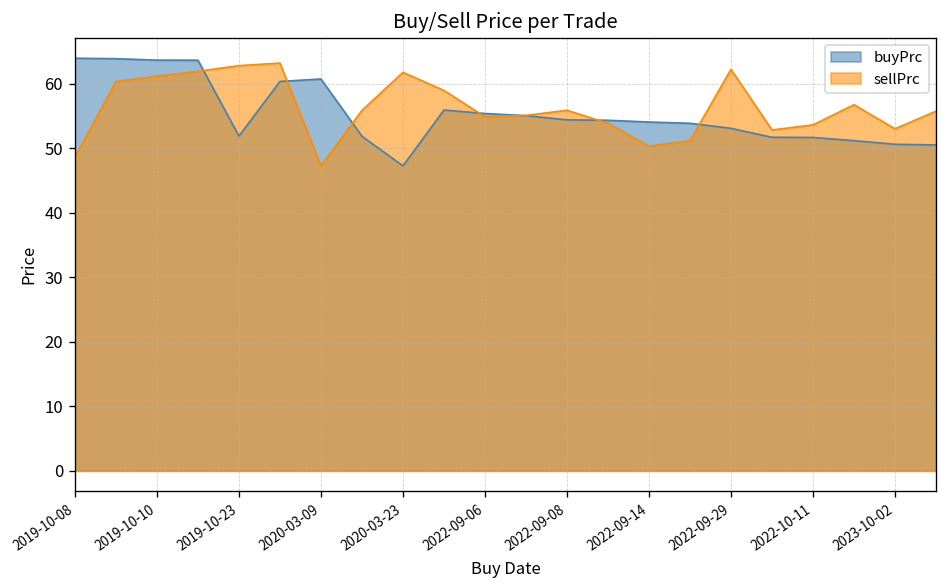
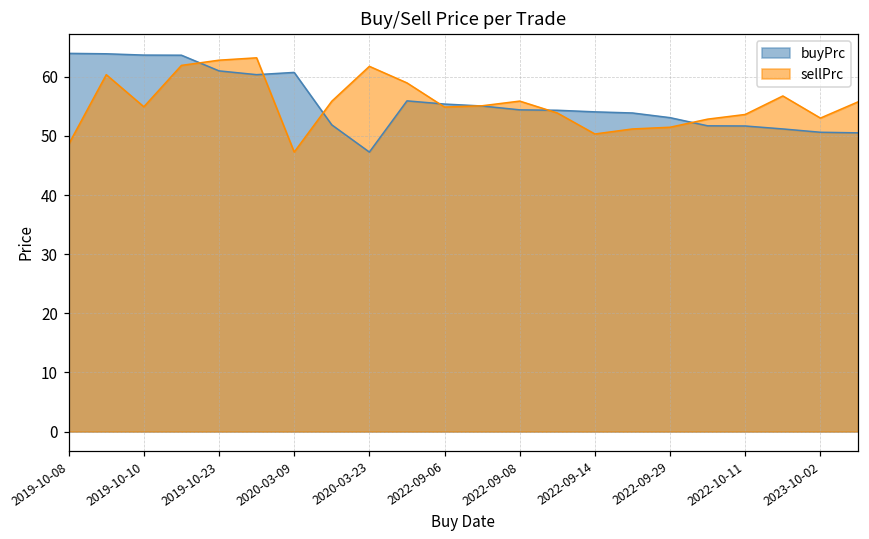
sellPrc, 2019-10-10: 61 -> 55
buyPrc, 2019-10-23: 52 -> 61
sellPrc, 2022-09-29: 62 -> 51
